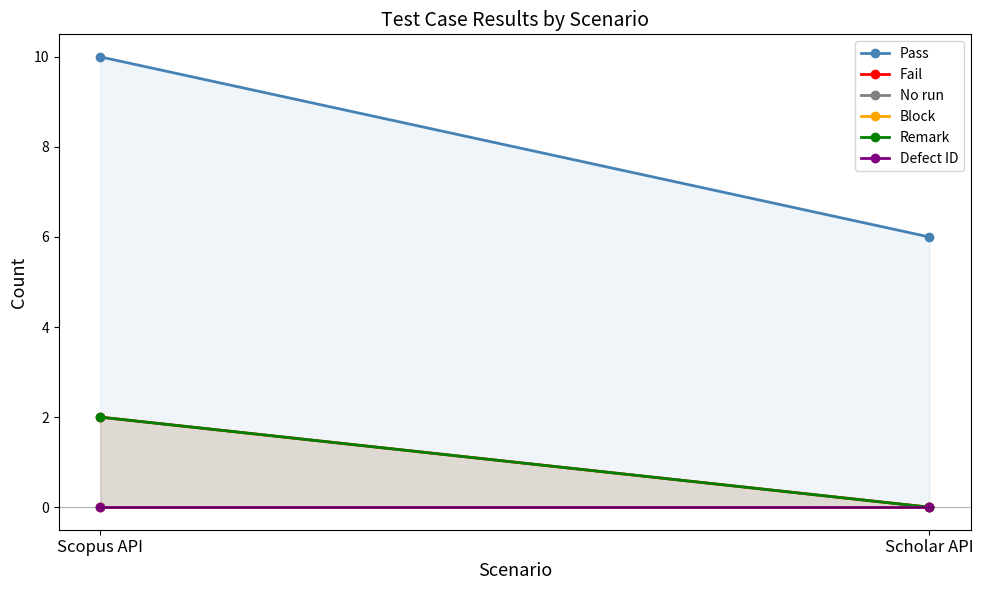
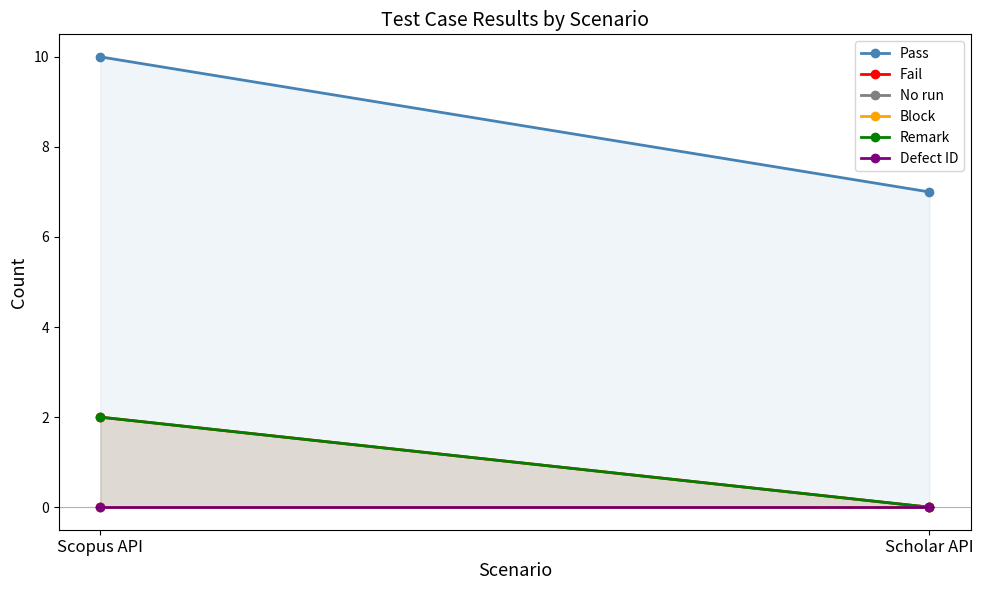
Pass, Scholar API: 6 -> 7
